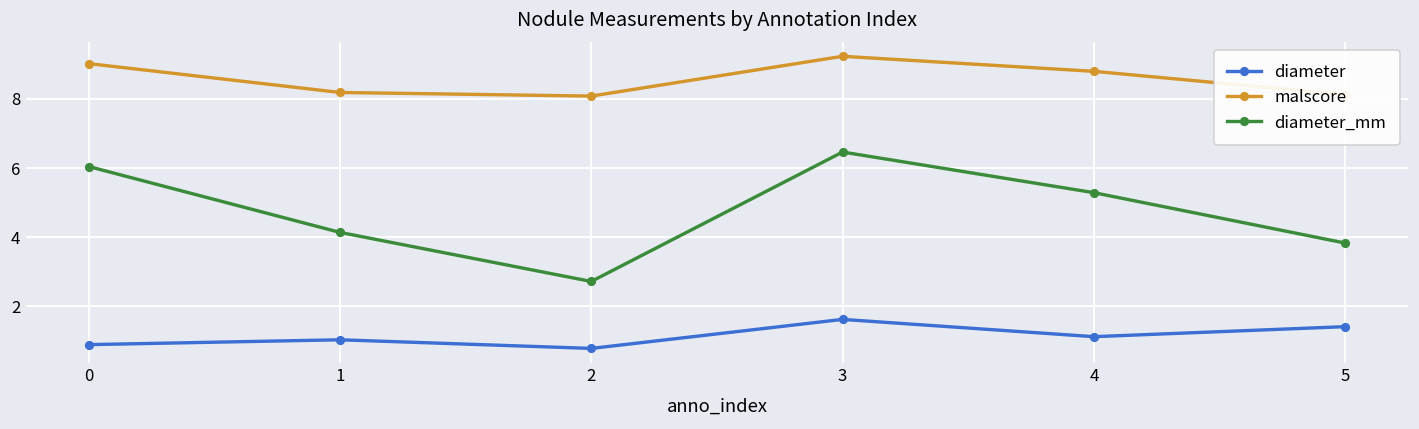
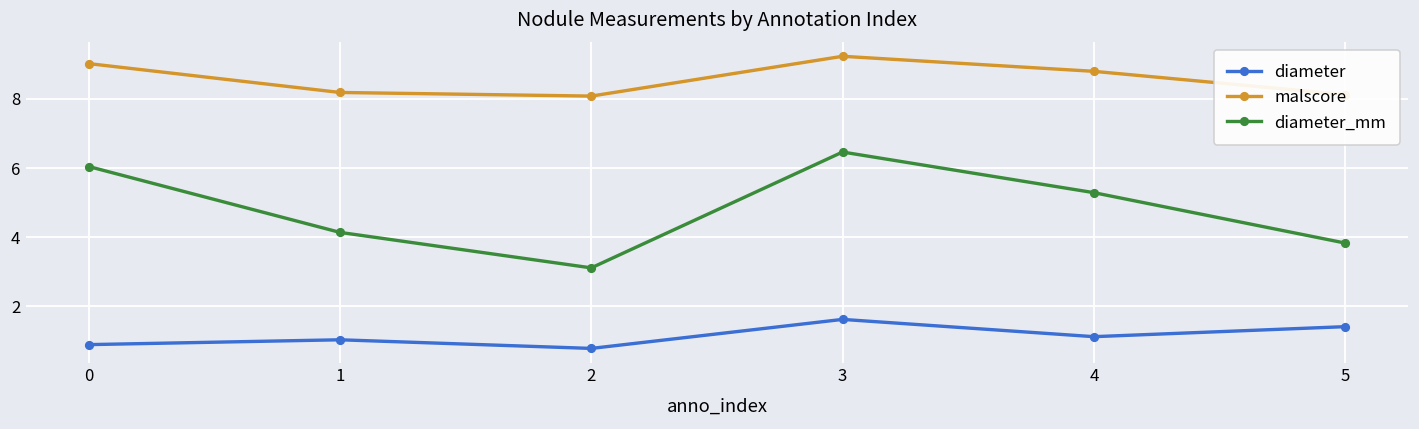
diameter_mm, 2: 2.7 -> 3.1
